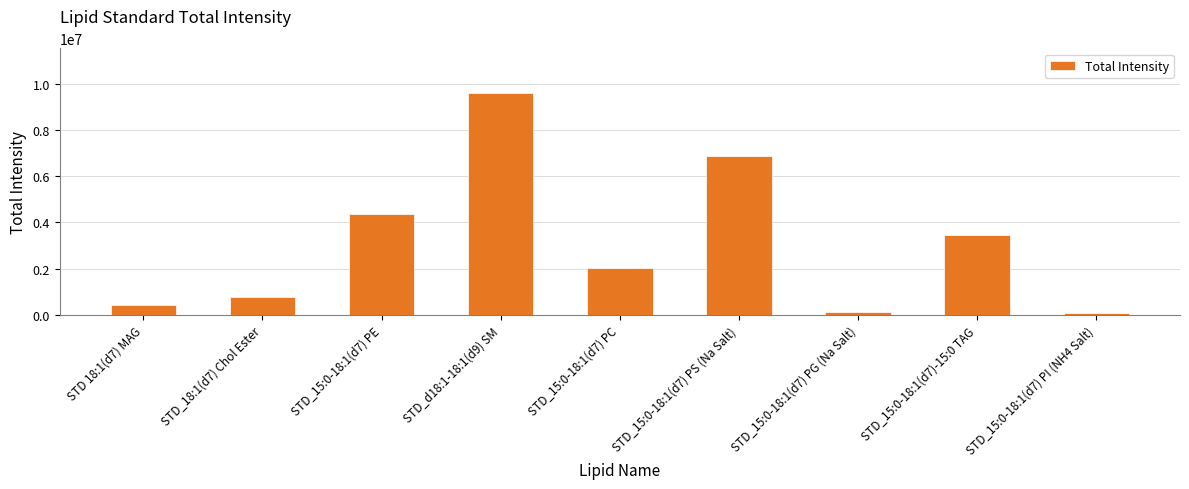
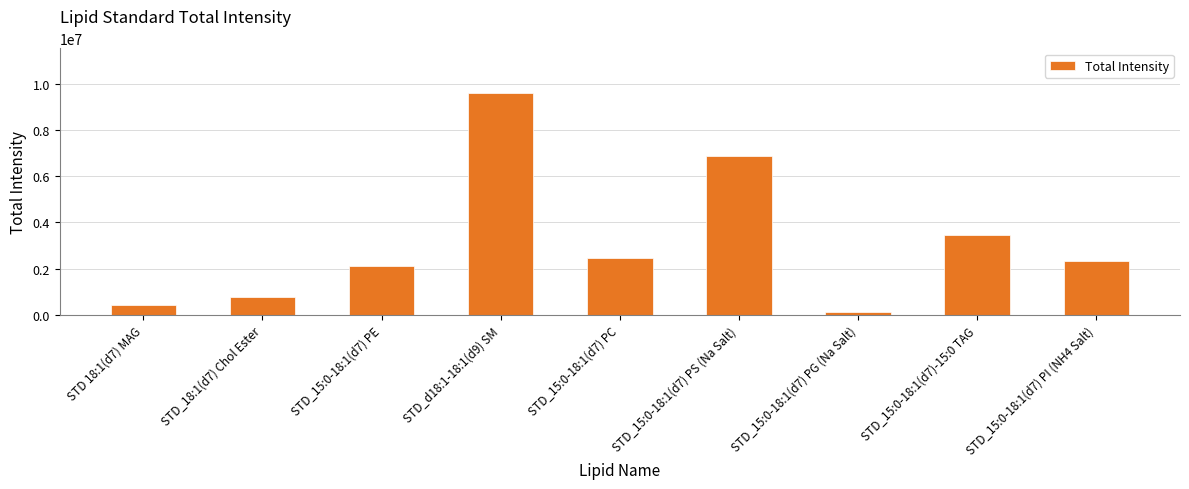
STD_15:0-18:1(d7) PE: 4400000 -> 2100000
STD_15:0-18:1(d7) PC: 2000000 -> 2500000
STD_15:0-18:1(d7) PI (NH4 Salt): 100000 -> 2300000
